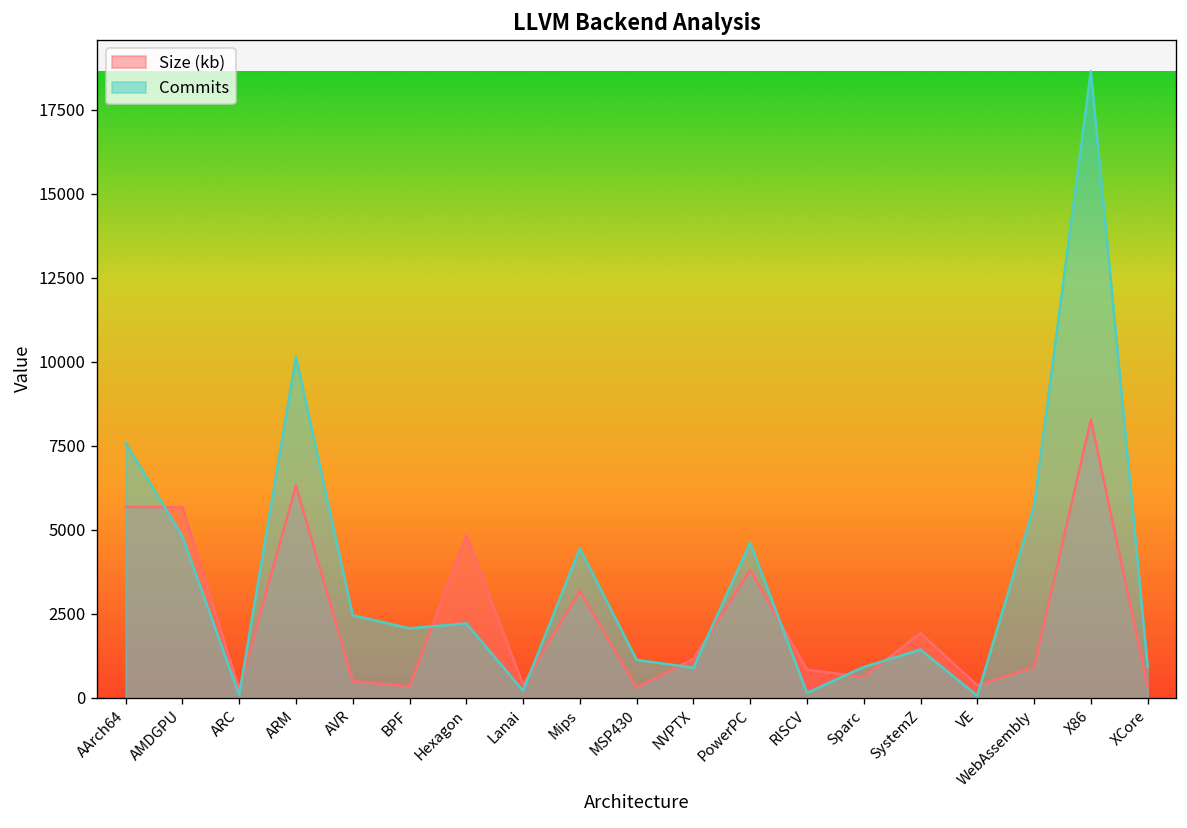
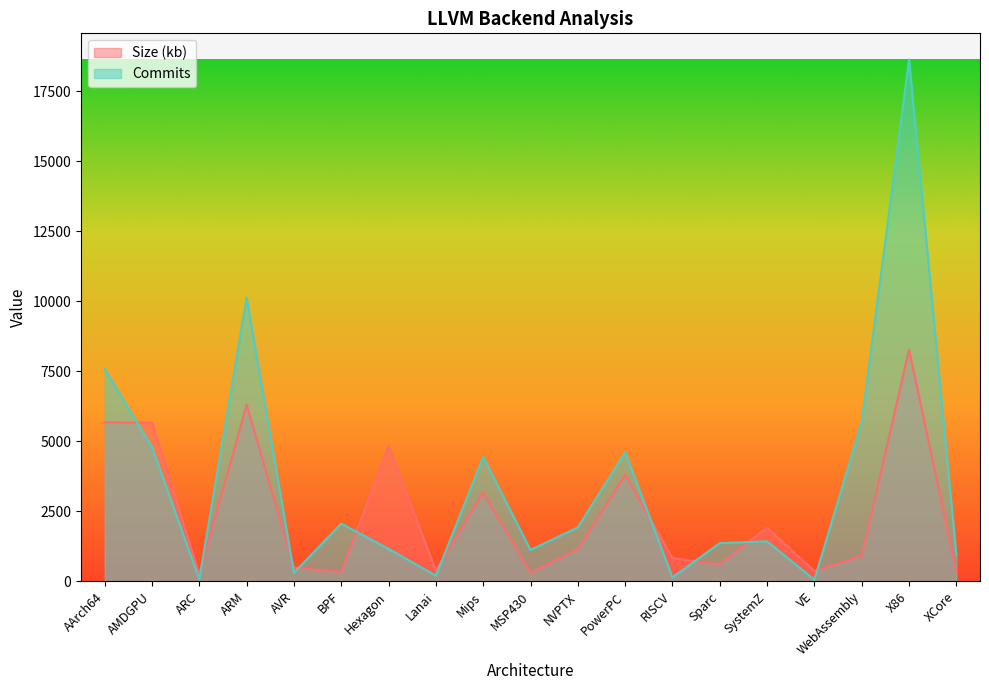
Commits, AVR: 2500 -> 300
Commits, Hexagon: 2200 -> 1200
Commits, NVPTX: 900 -> 1900
Commits, Sparc: 900 -> 1400
